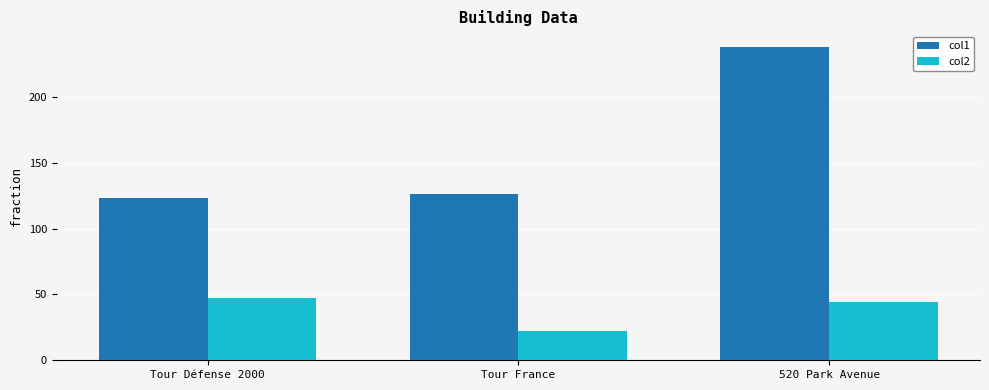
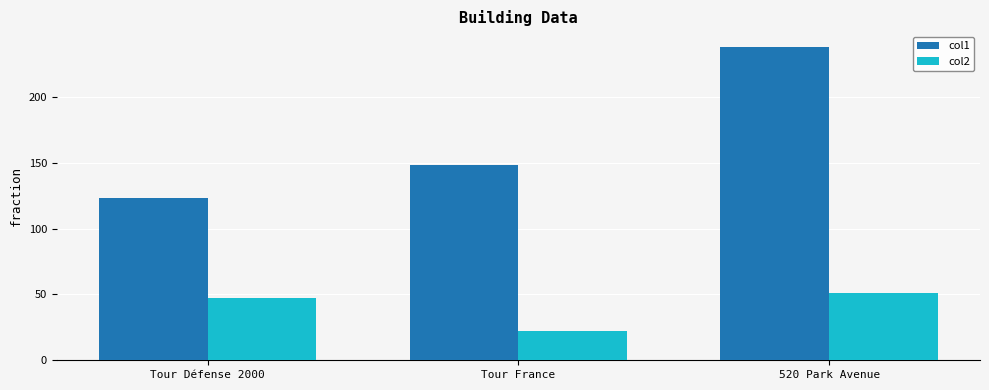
col1, Tour France: 126 -> 148
col2, 520 Park Avenue: 44 -> 51
